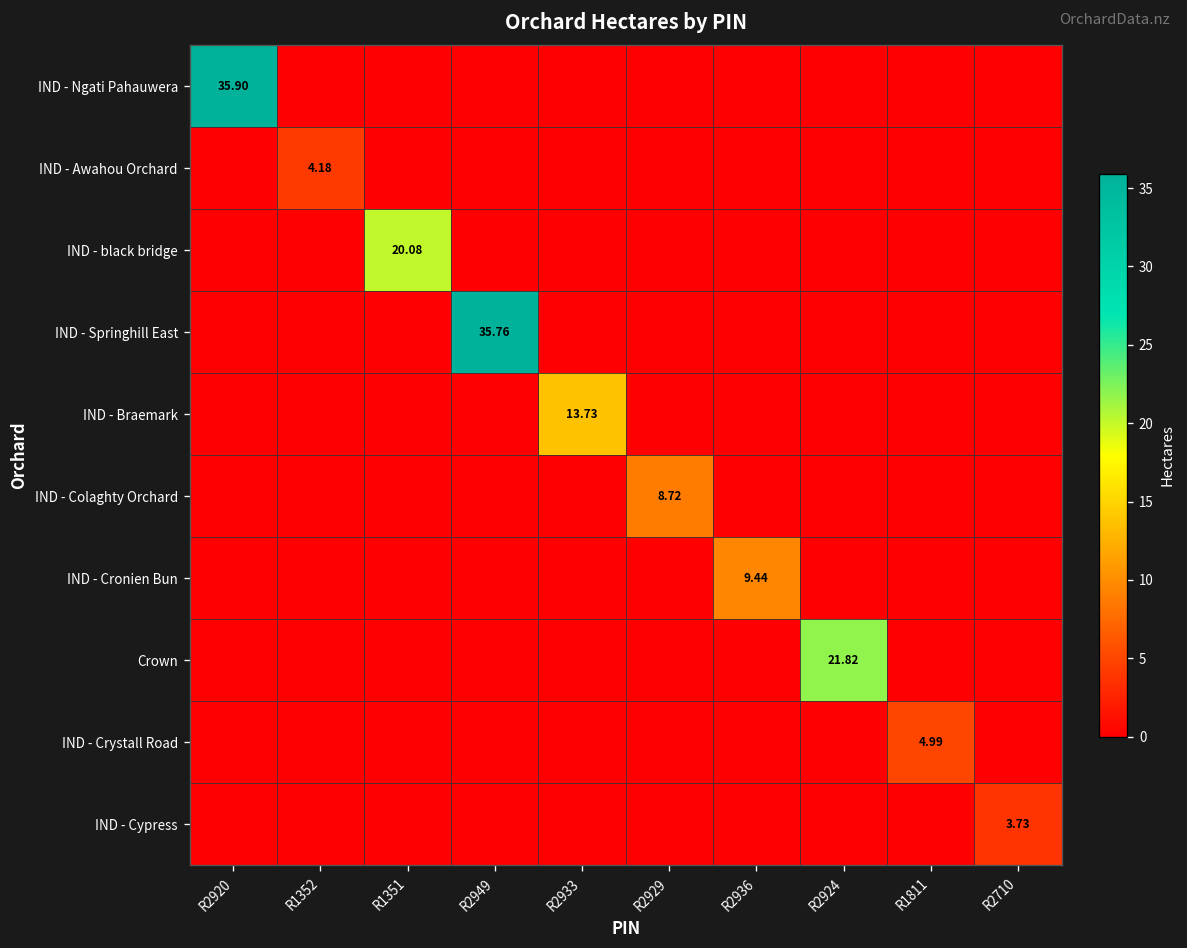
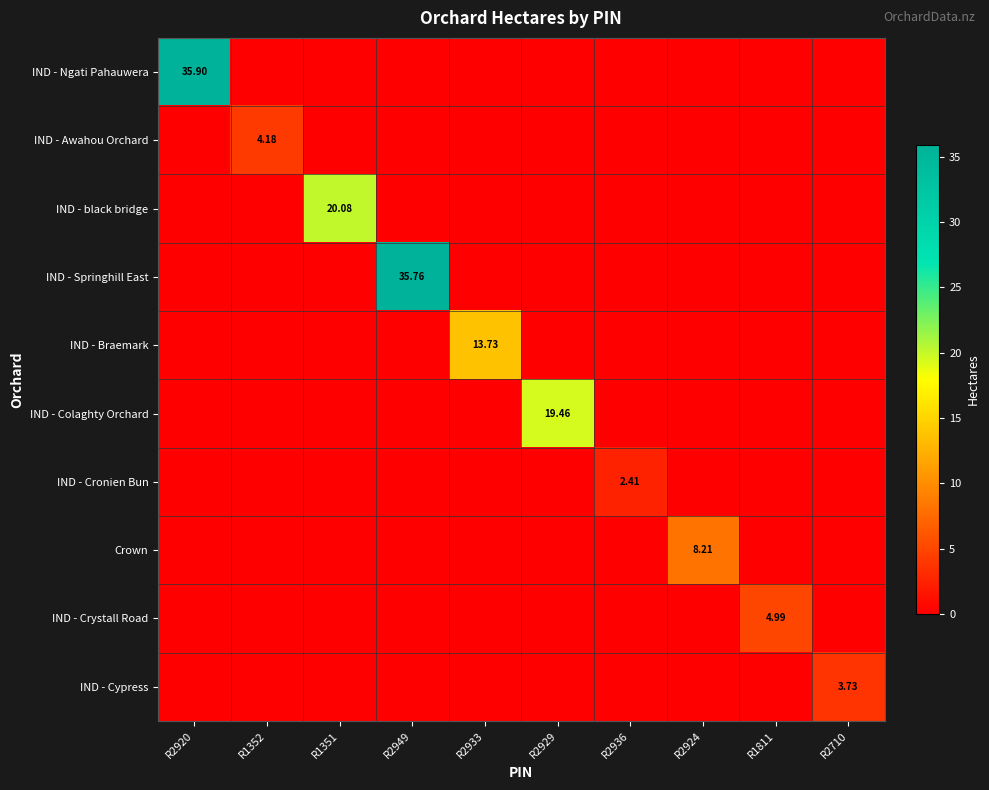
IND - Colaghty Orchard, R2929: 8.72 -> 19.46
IND - Cronien Bun, R2936: 9.44 -> 2.41
Crown, R2924: 21.82 -> 8.21
